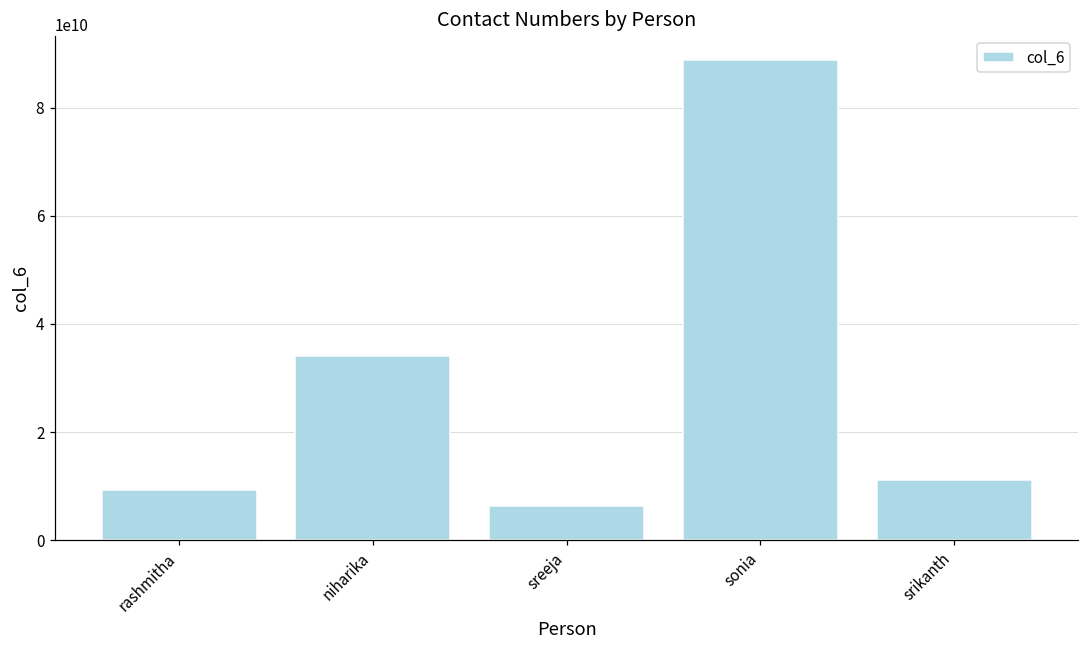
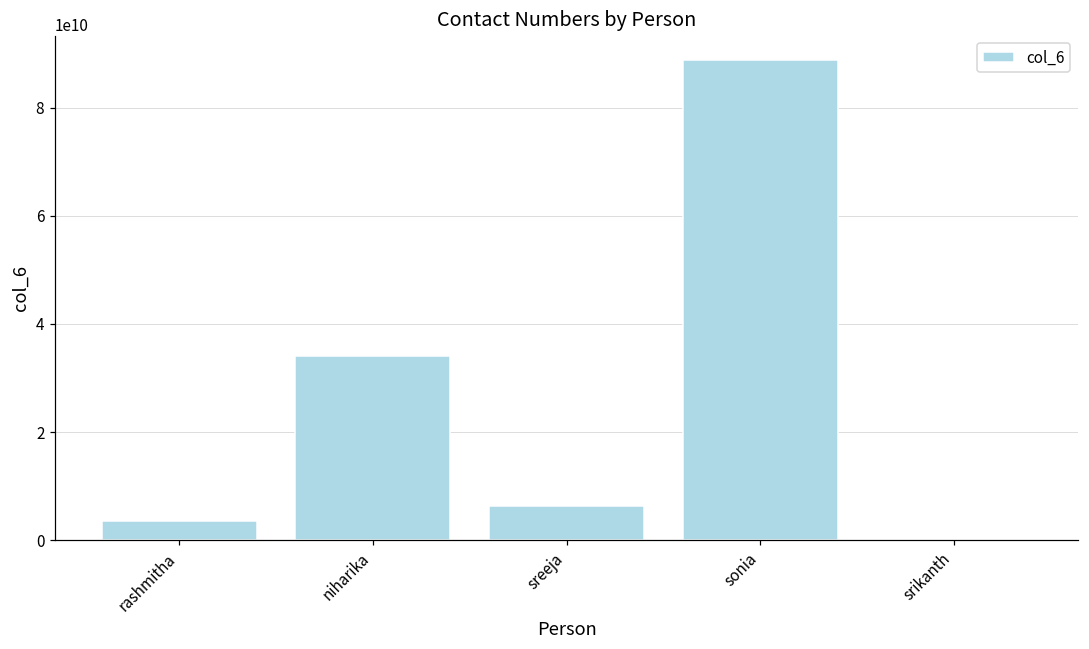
rashmitha: 9000000000 -> 4000000000
srikanth: 11000000000 -> 0
